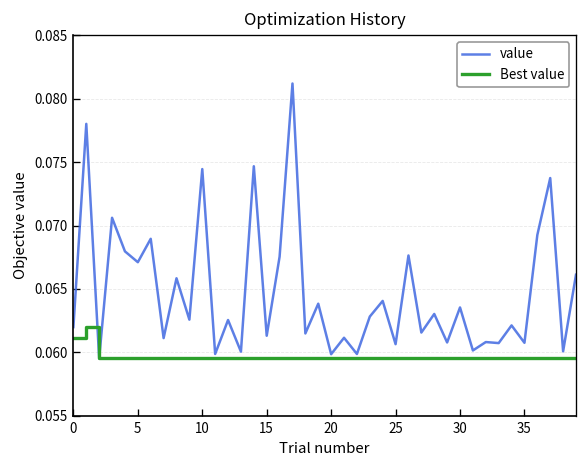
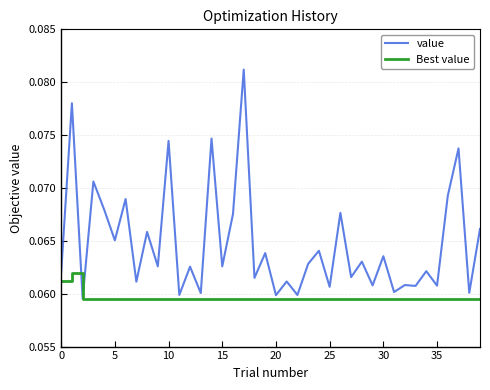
value, 5: 0.0671 -> 0.0650
value, 15: 0.0613 -> 0.0626
